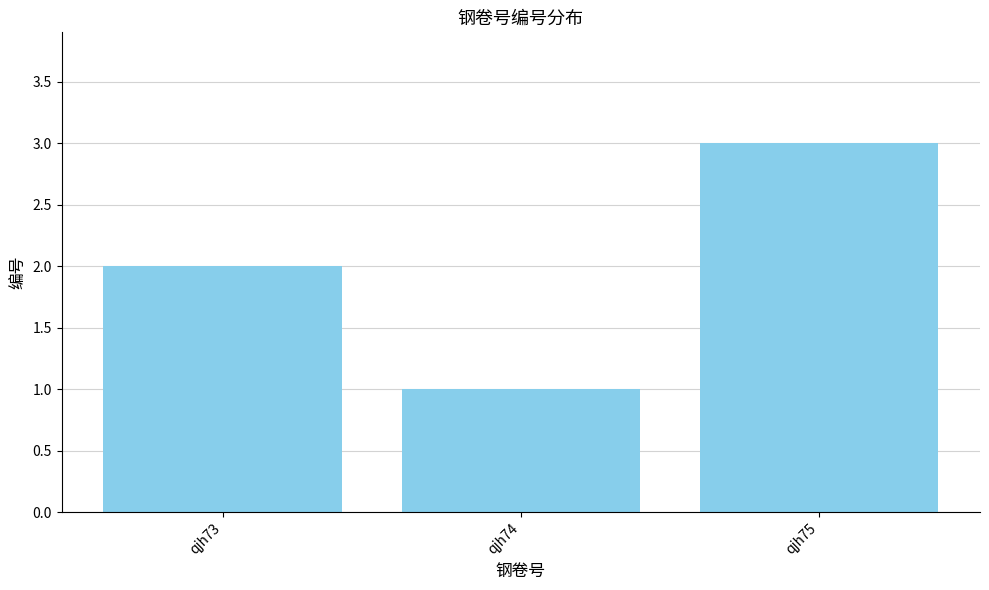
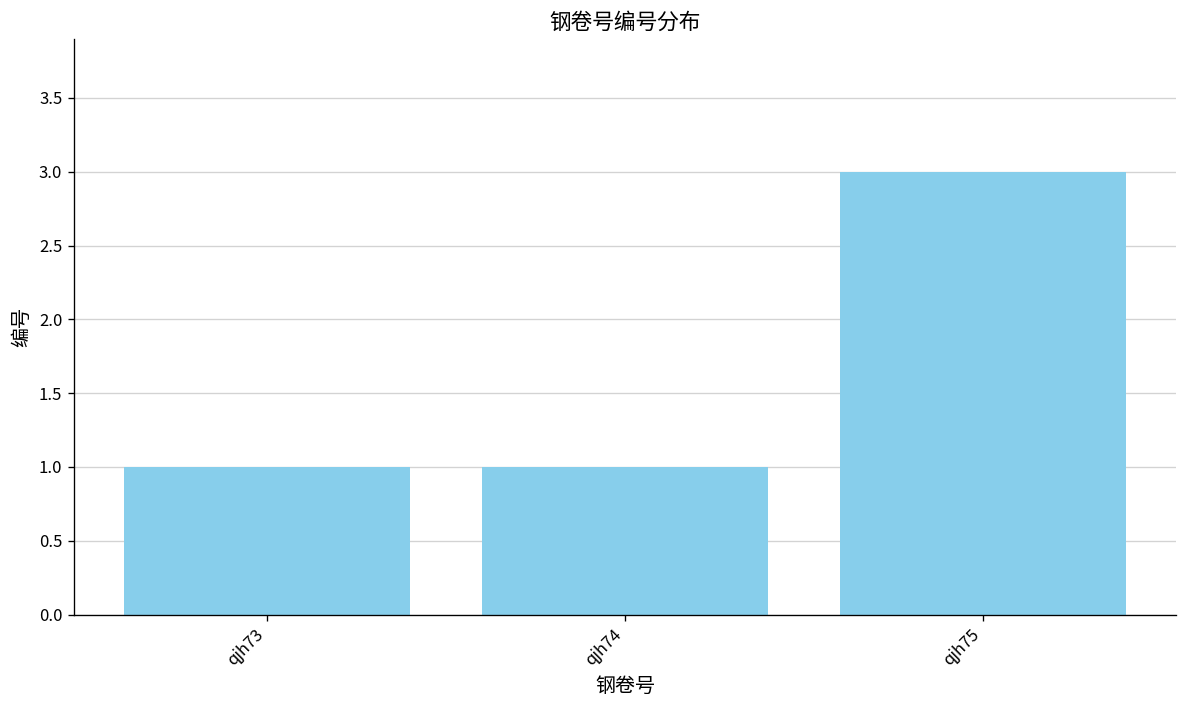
qjh73: 2 -> 1
